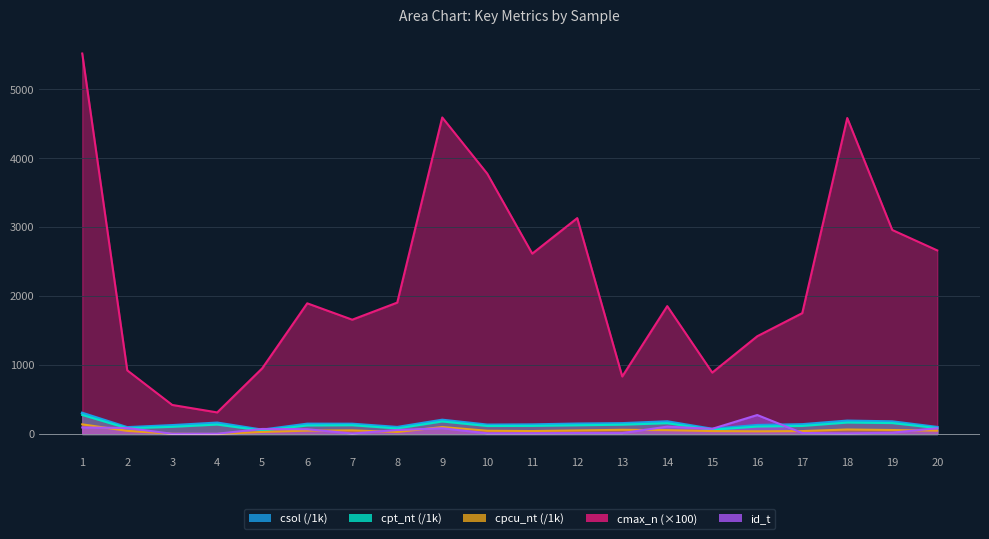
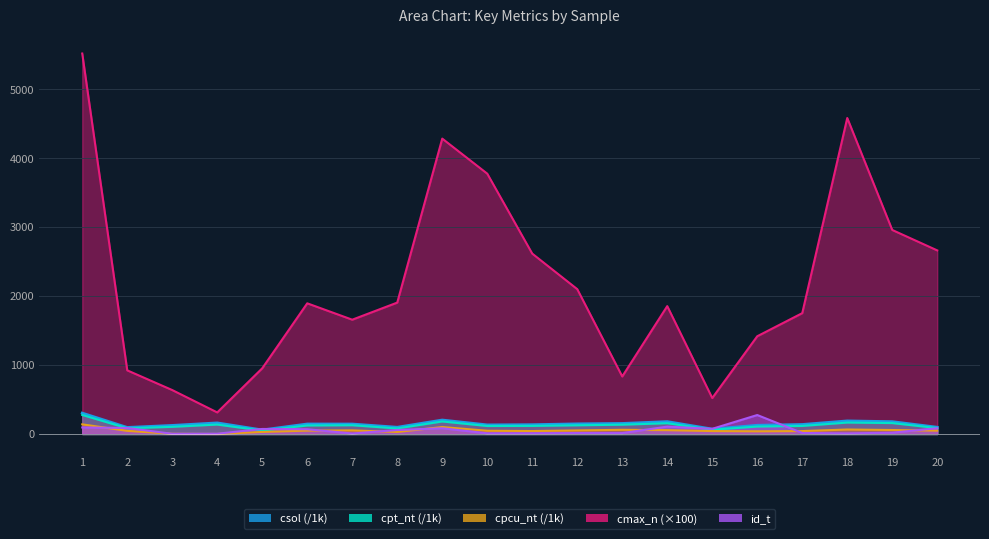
cmax_n (×100), 3: 400 -> 600
cmax_n (×100), 9: 4600 -> 4300
cmax_n (×100), 12: 3100 -> 2100
cmax_n (×100), 15: 900 -> 500
